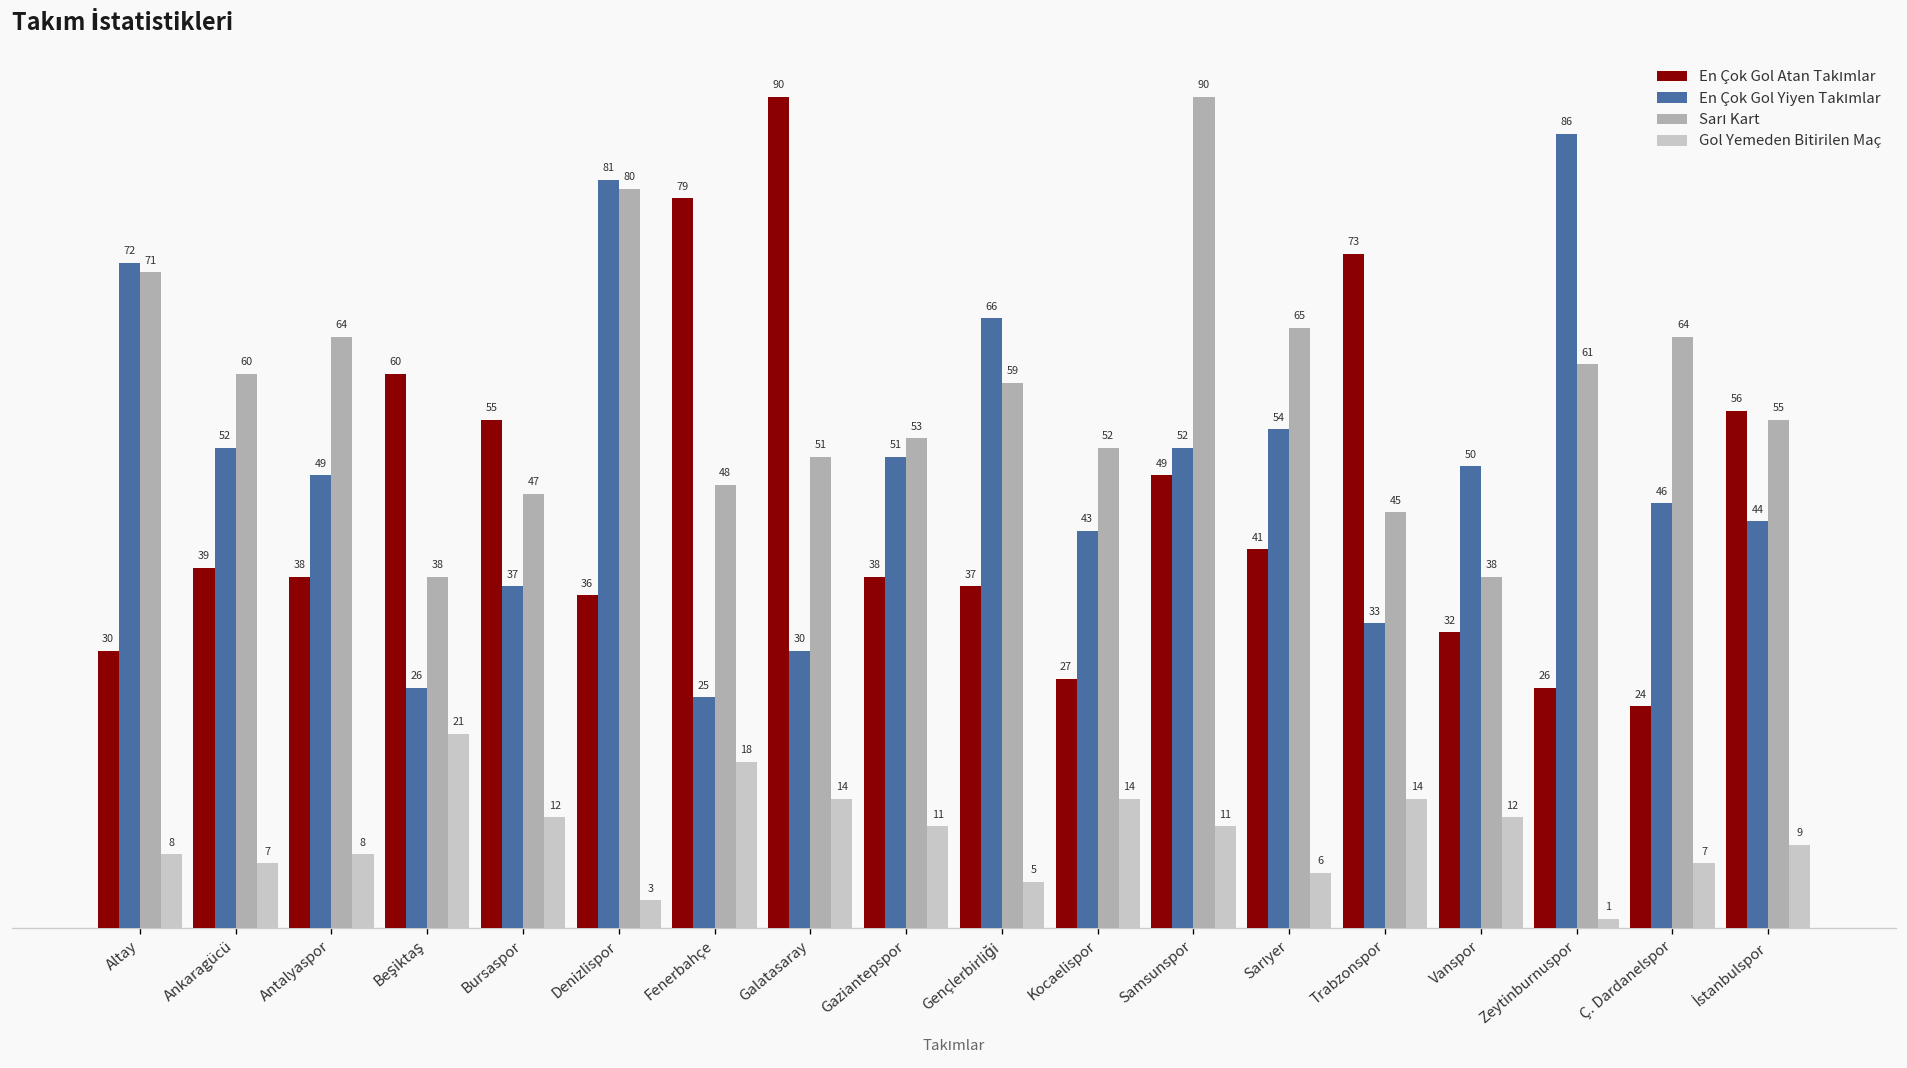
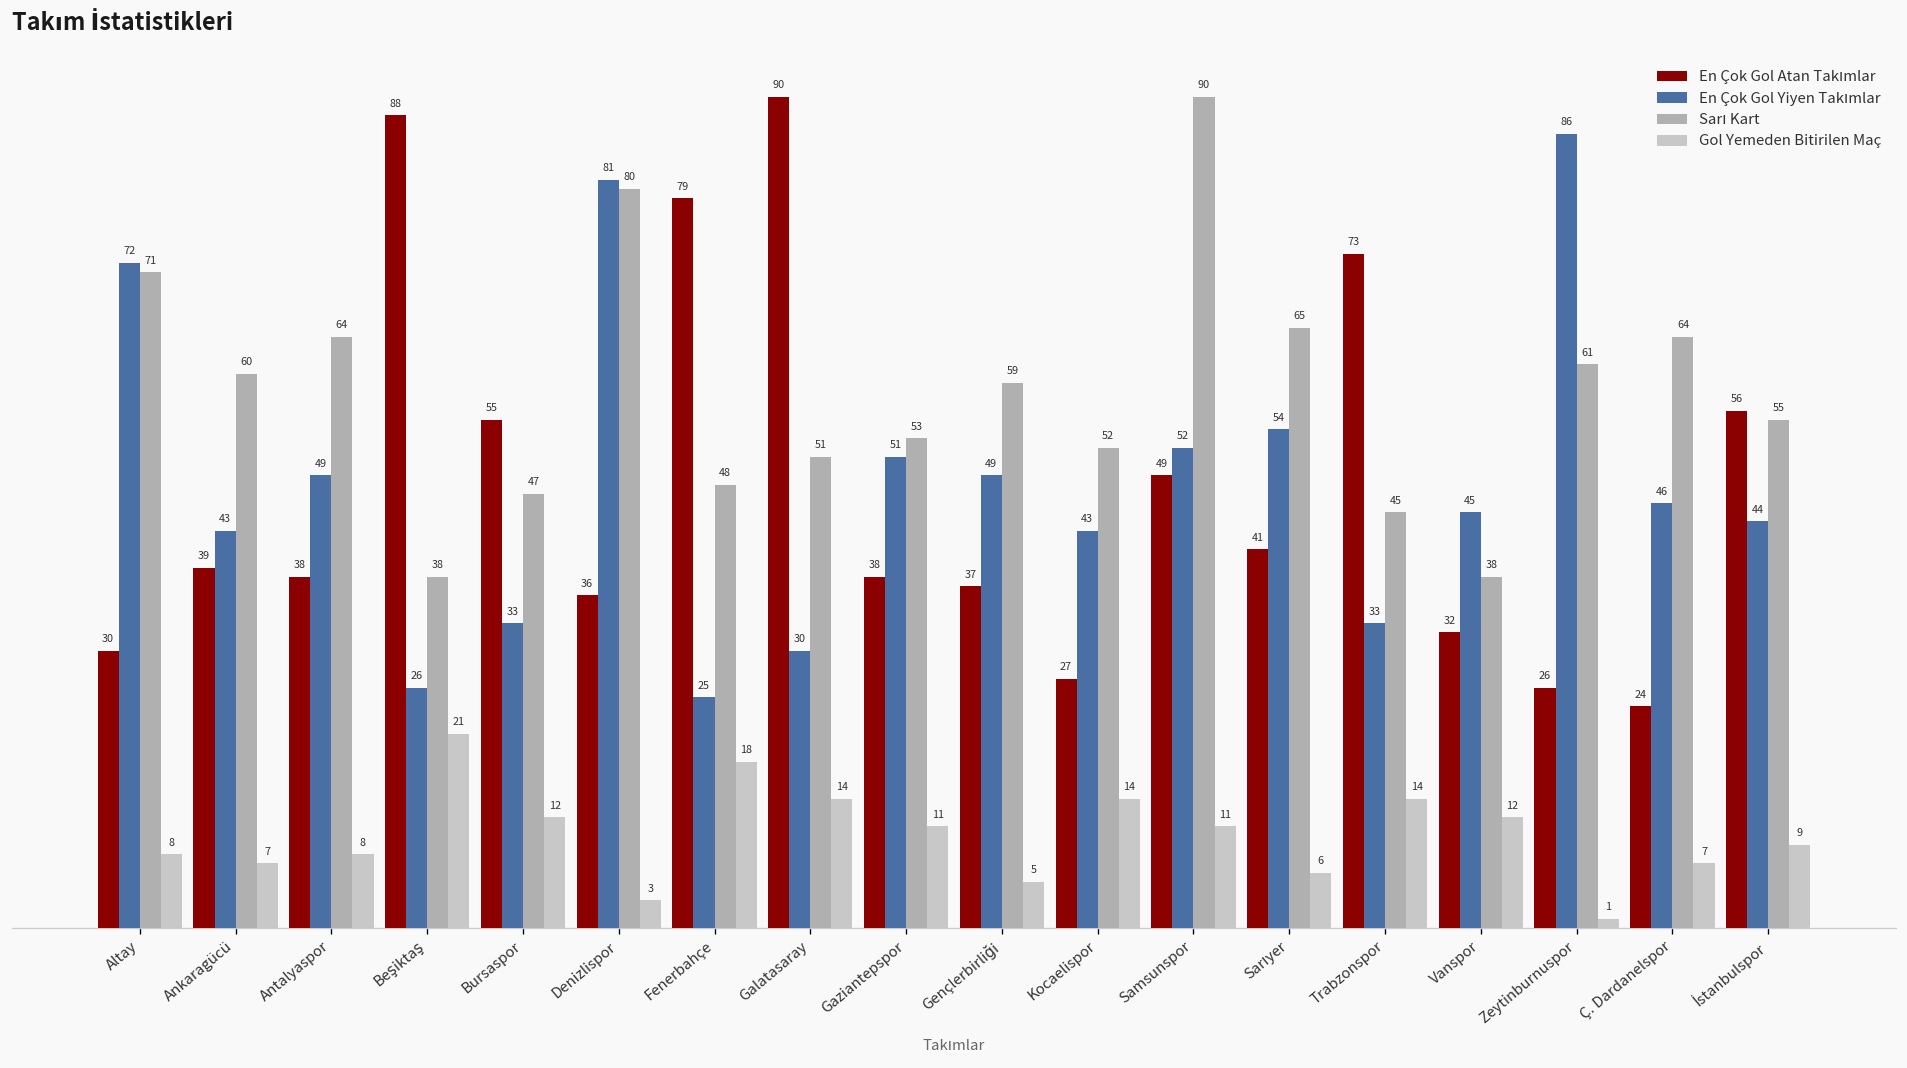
En Çok Gol Yiyen Takımlar, Ankaragücü: 52 -> 43
En Çok Gol Atan Takımlar, Beşiktaş: 60 -> 88
En Çok Gol Yiyen Takımlar, Bursaspor: 37 -> 33
En Çok Gol Yiyen Takımlar, Gençlerbirliği: 66 -> 49
En Çok Gol Yiyen Takımlar, Vanspor: 50 -> 45
